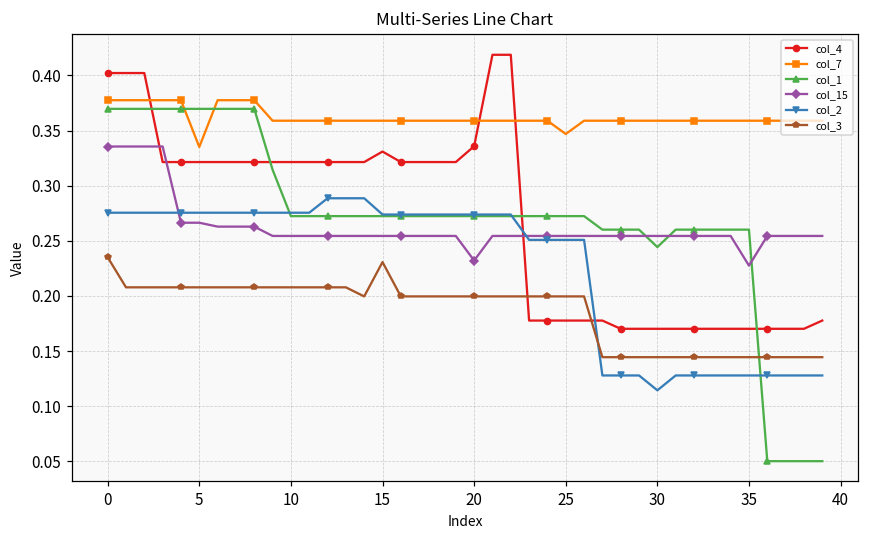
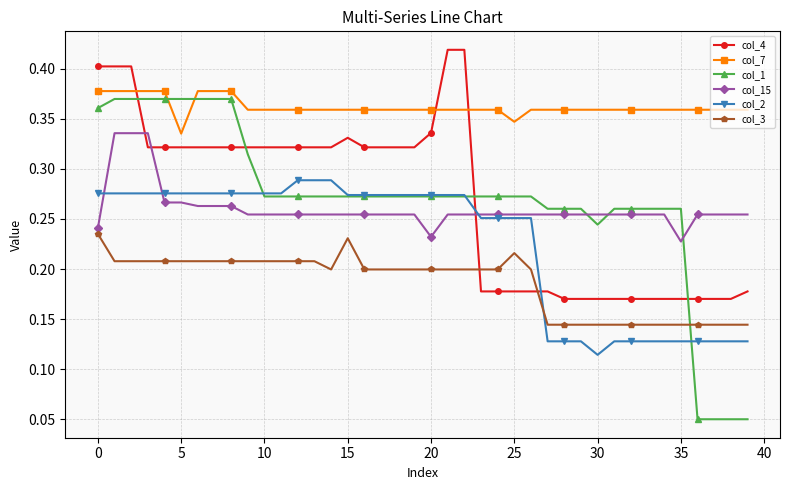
col_1, 0: 0.370 -> 0.361
col_15, 0: 0.336 -> 0.241
col_3, 25: 0.200 -> 0.216
